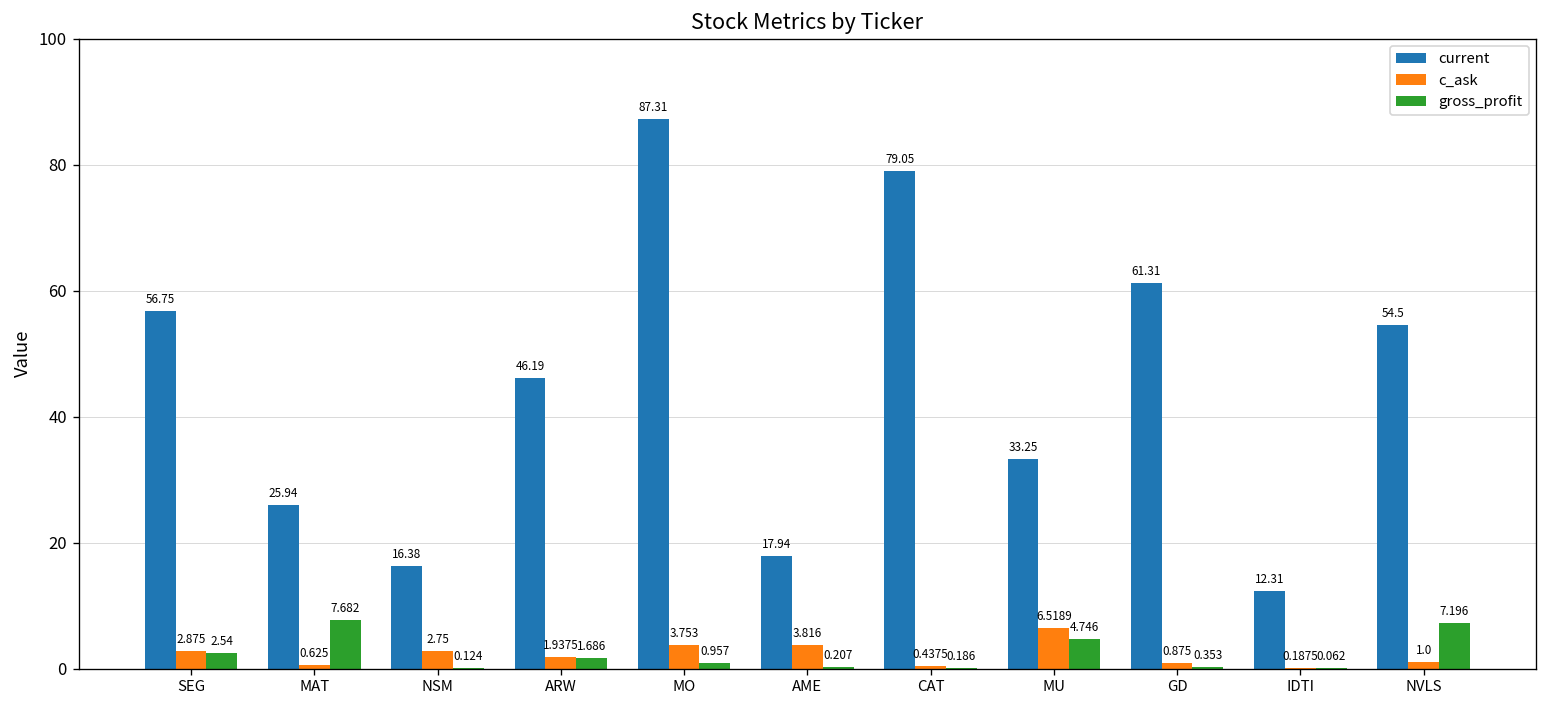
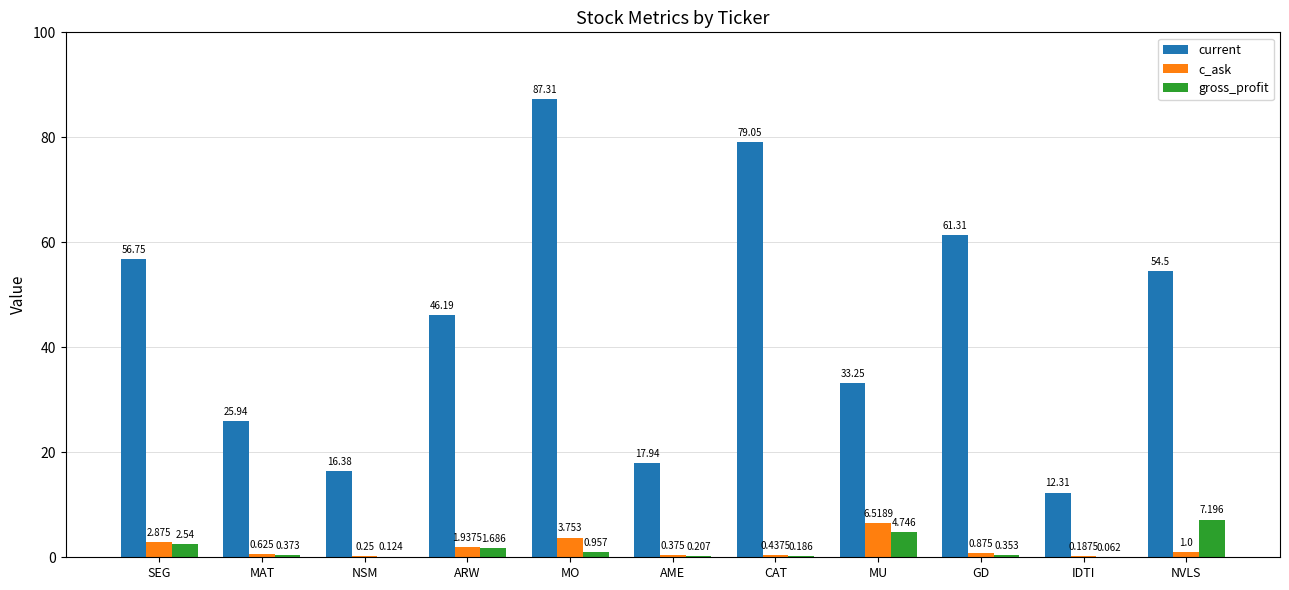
gross_profit, MAT: 7.682 -> 0.373
c_ask, NSM: 2.75 -> 0.25
c_ask, AME: 3.816 -> 0.375
